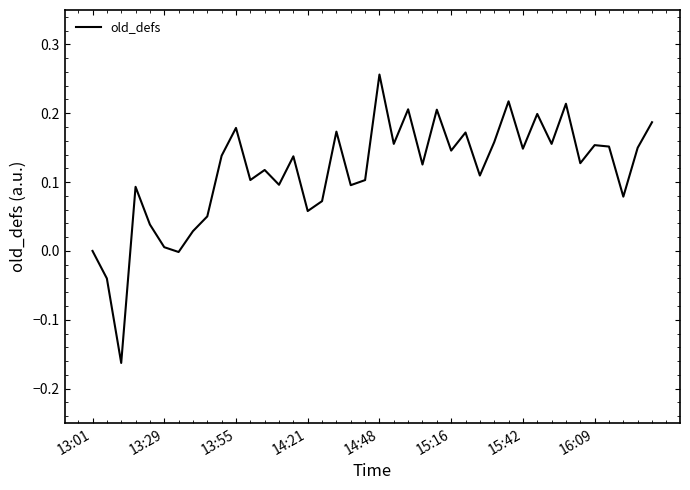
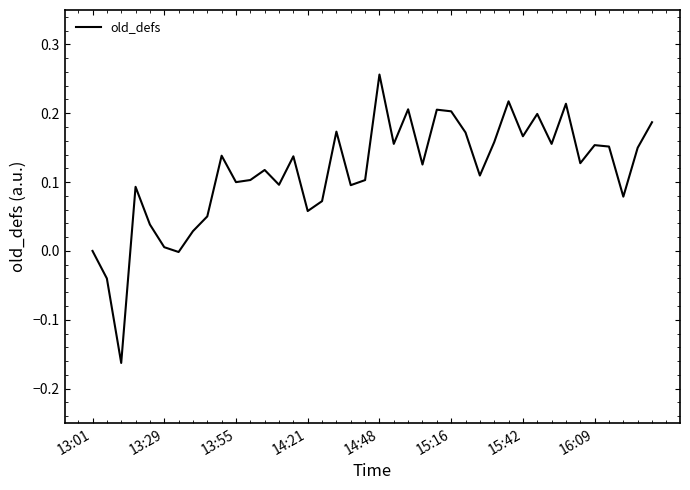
13:55: 0.18 -> 0.10
15:16: 0.15 -> 0.20
15:42: 0.15 -> 0.17
